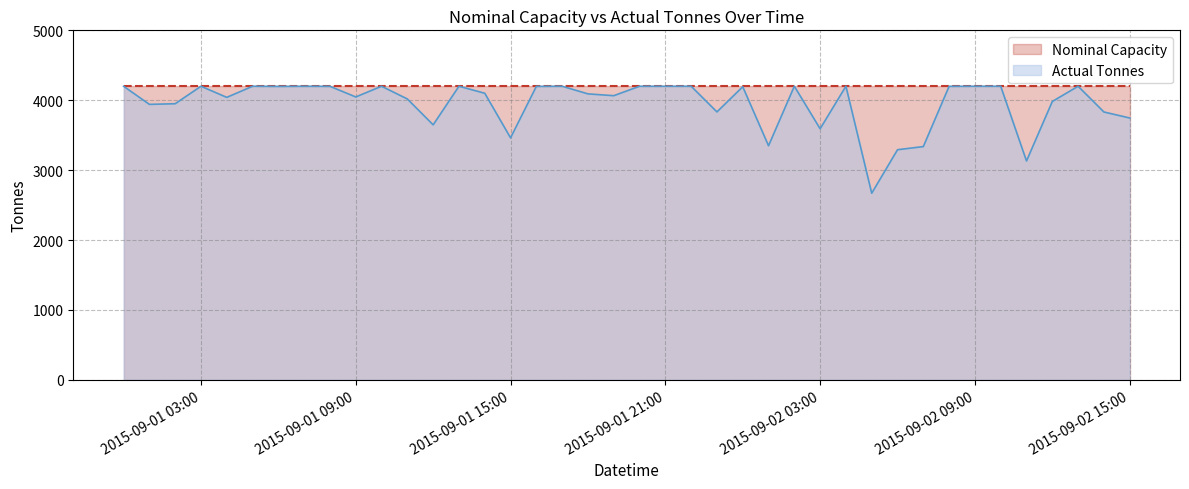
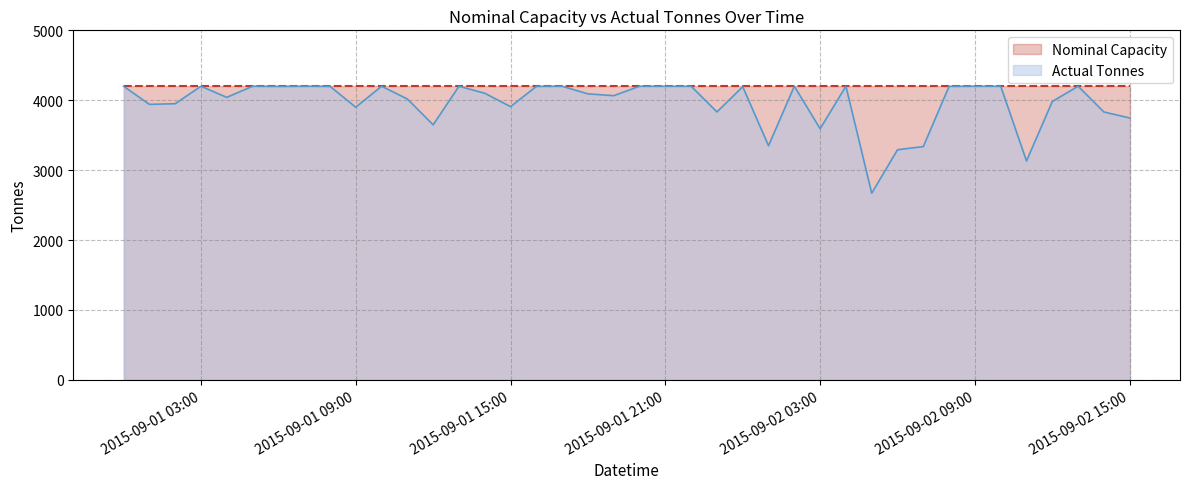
Actual Tonnes, 2015-09-01 09:00: 4000 -> 3900
Actual Tonnes, 2015-09-01 15:00: 3500 -> 3900
